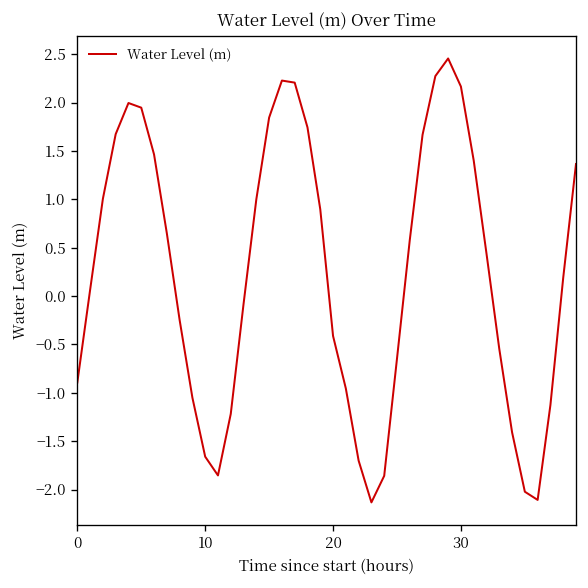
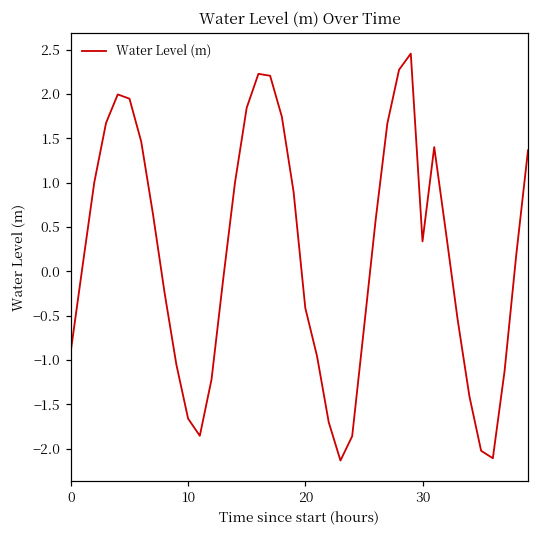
30: 2.2 -> 0.3
